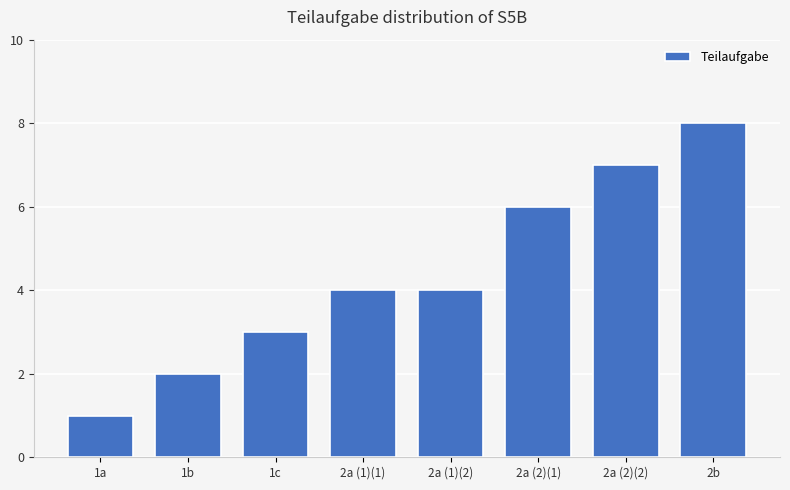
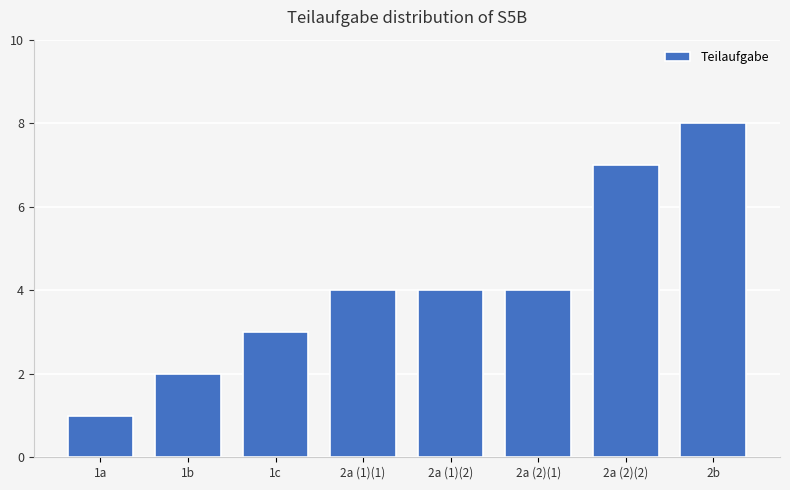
2a (2)(1): 6 -> 4
